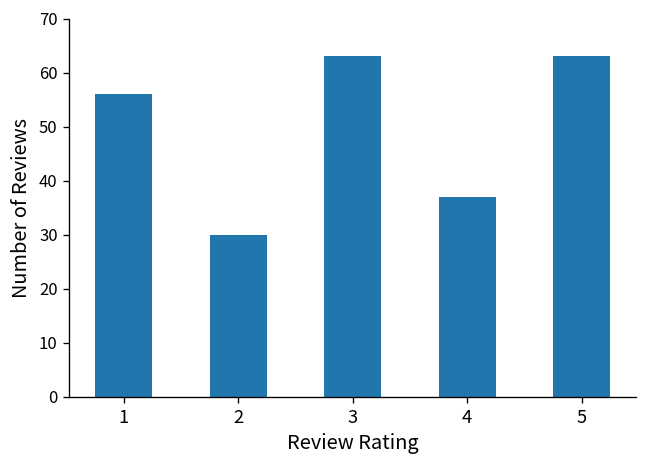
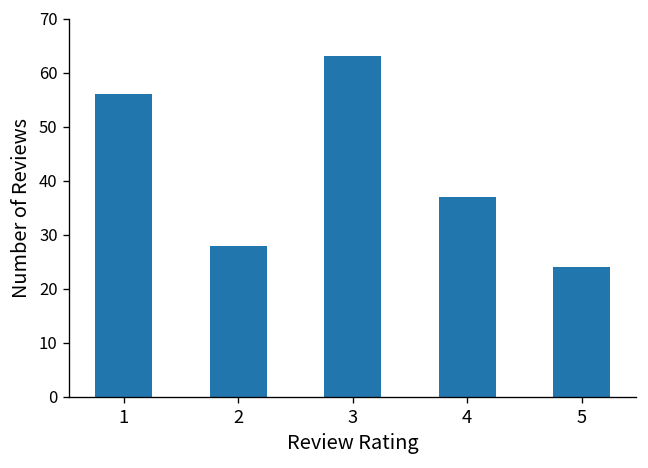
2: 30 -> 28
5: 63 -> 24
